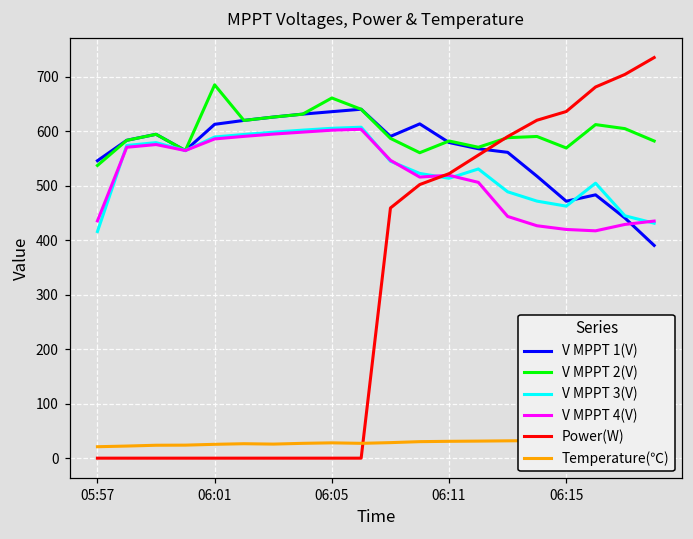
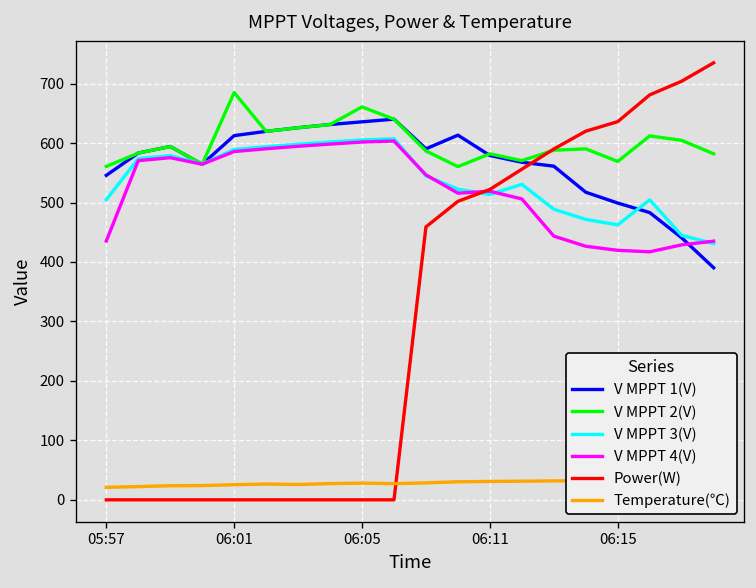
V MPPT 2(V), 05:57: 540 -> 560
V MPPT 3(V), 05:57: 420 -> 500
V MPPT 1(V), 06:15: 470 -> 500
